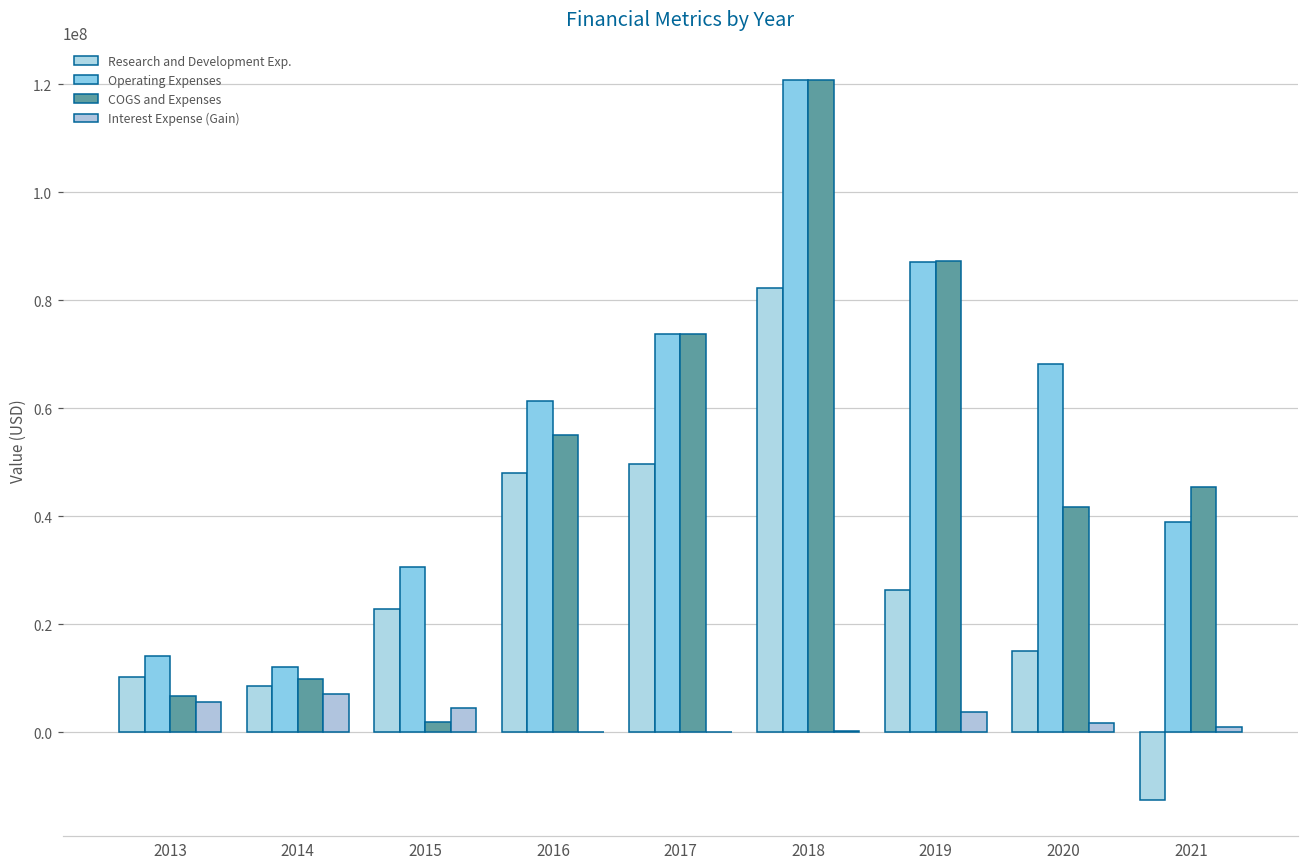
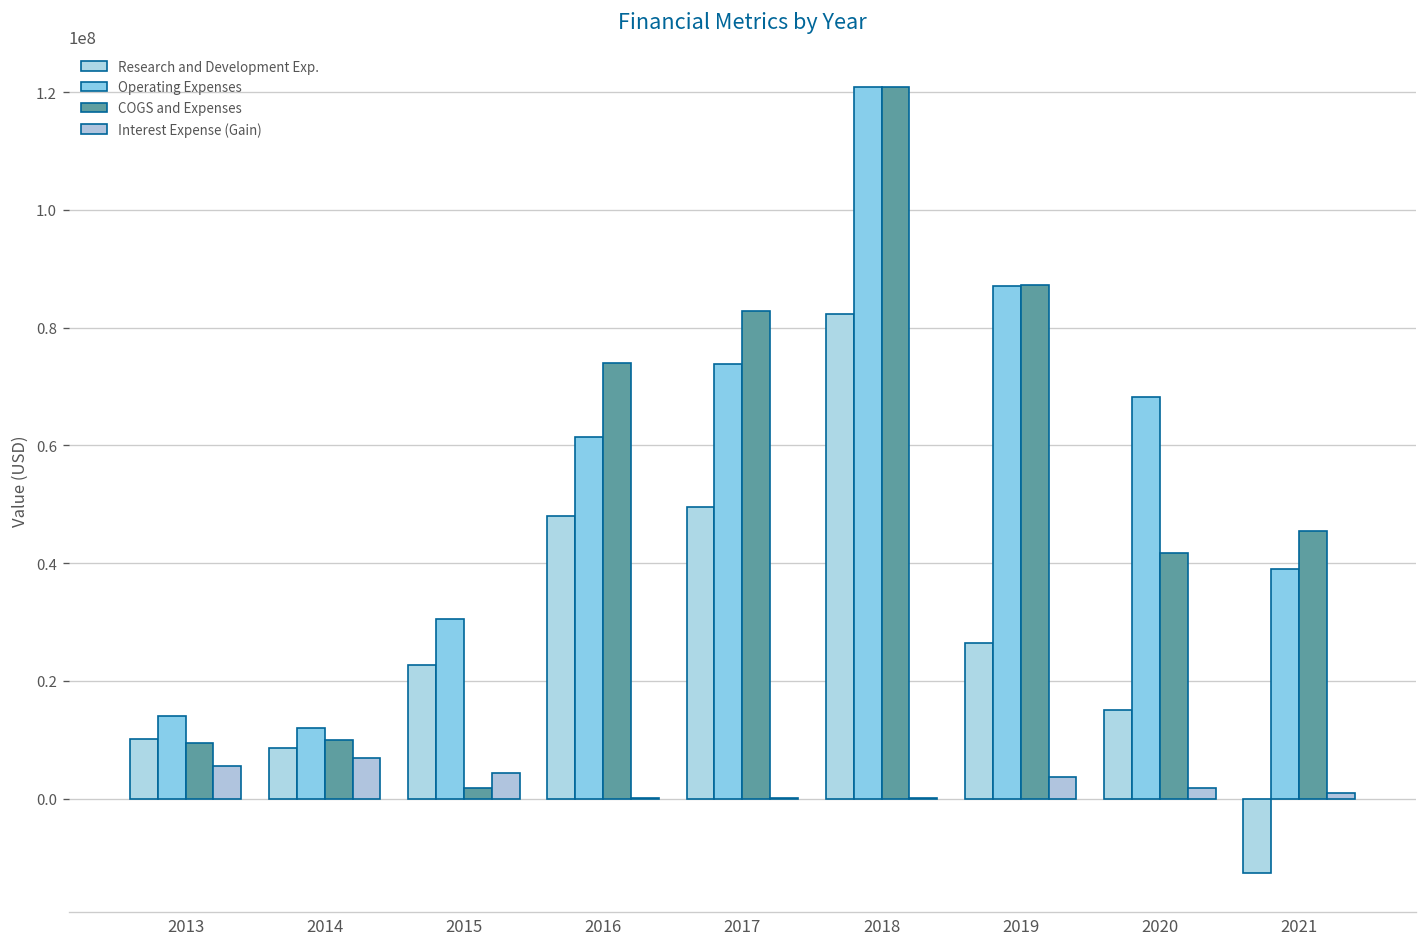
COGS and Expenses, 2013: 7000000 -> 10000000
COGS and Expenses, 2016: 55000000 -> 74000000
COGS and Expenses, 2017: 74000000 -> 83000000
